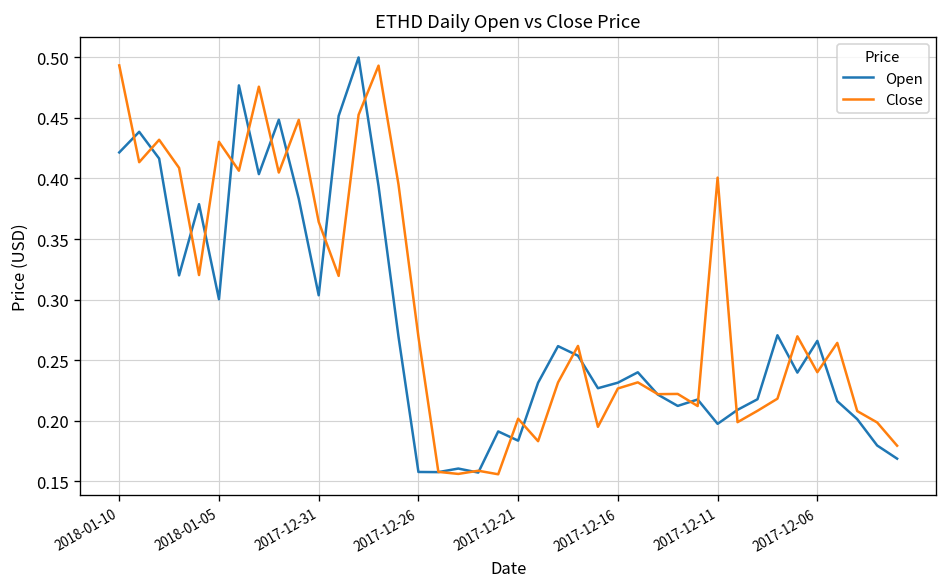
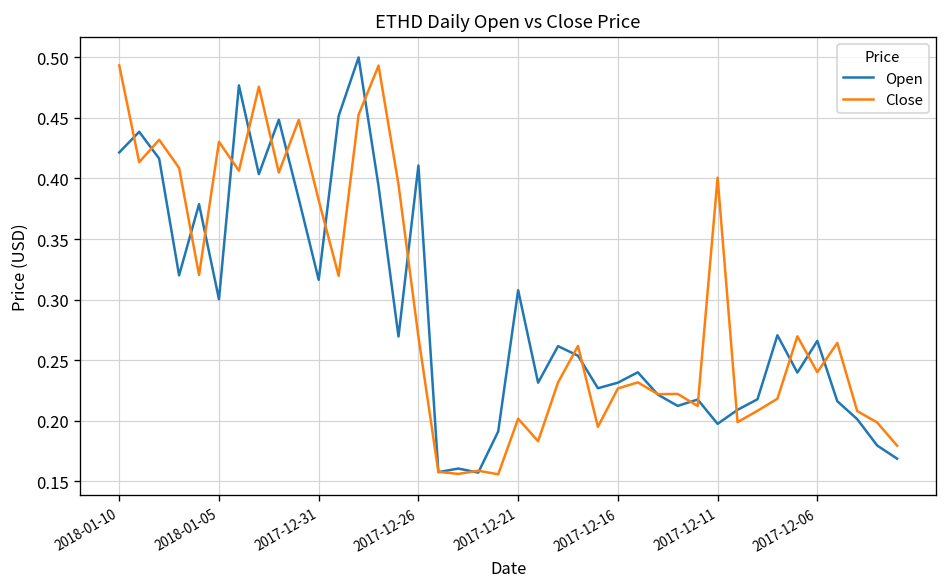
Open, 2017-12-31: 0.304 -> 0.316
Close, 2017-12-31: 0.364 -> 0.382
Open, 2017-12-26: 0.158 -> 0.411
Open, 2017-12-21: 0.183 -> 0.308
